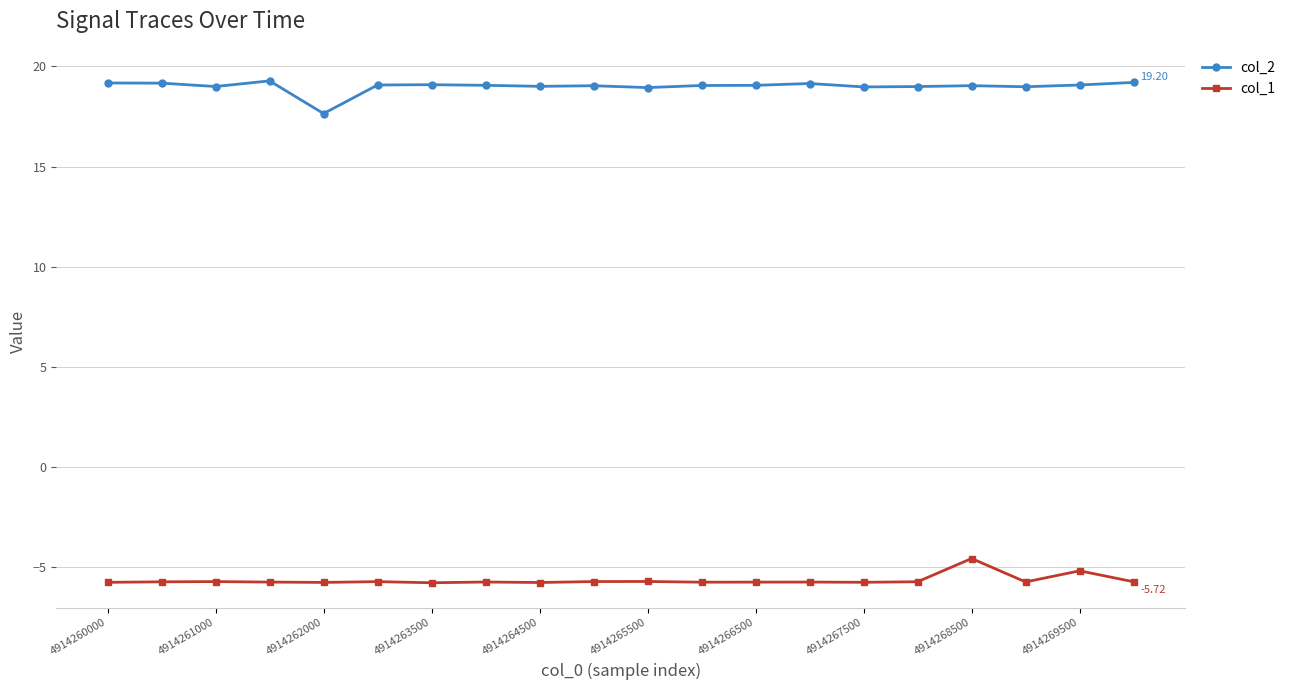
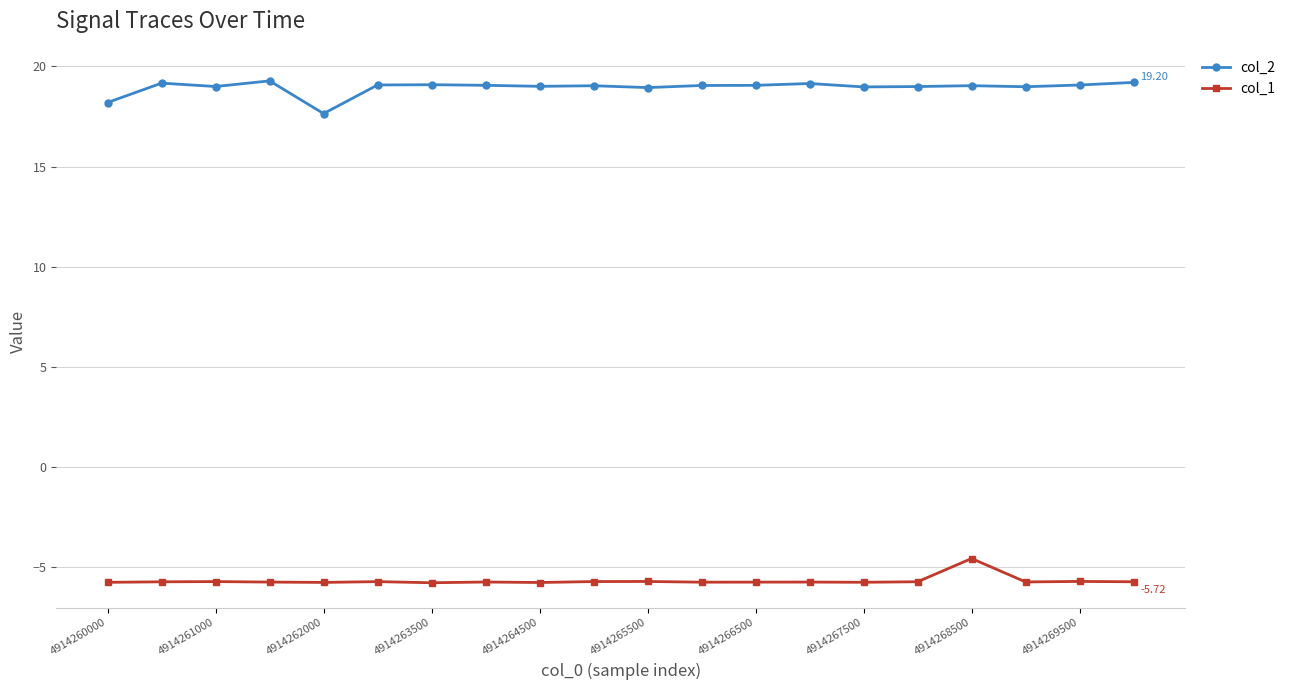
col_2, 4914260000: 19.2 -> 18.2
col_1, 4914269500: -5.2 -> -5.7
